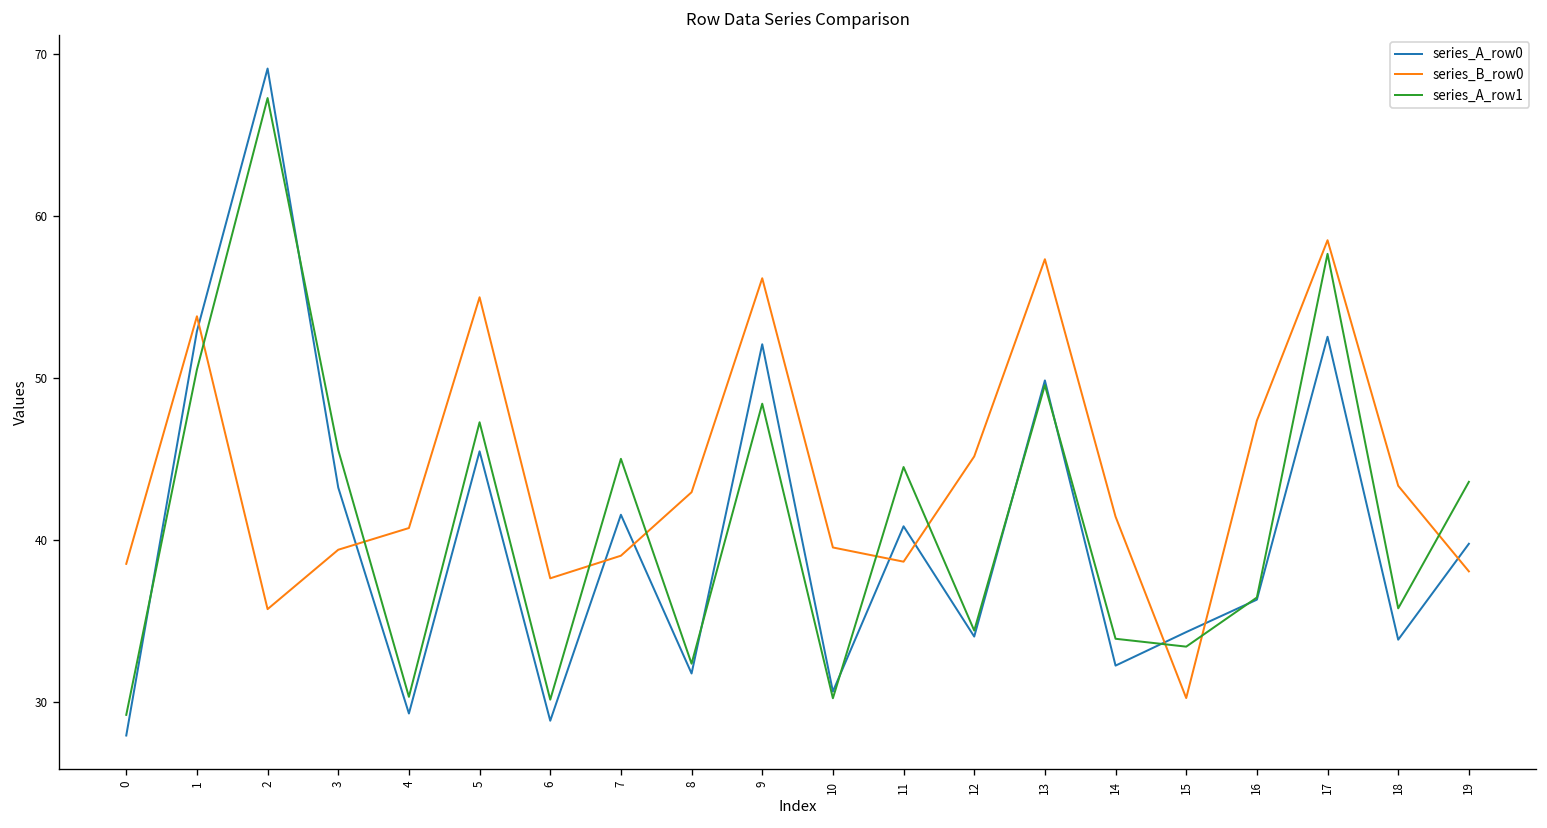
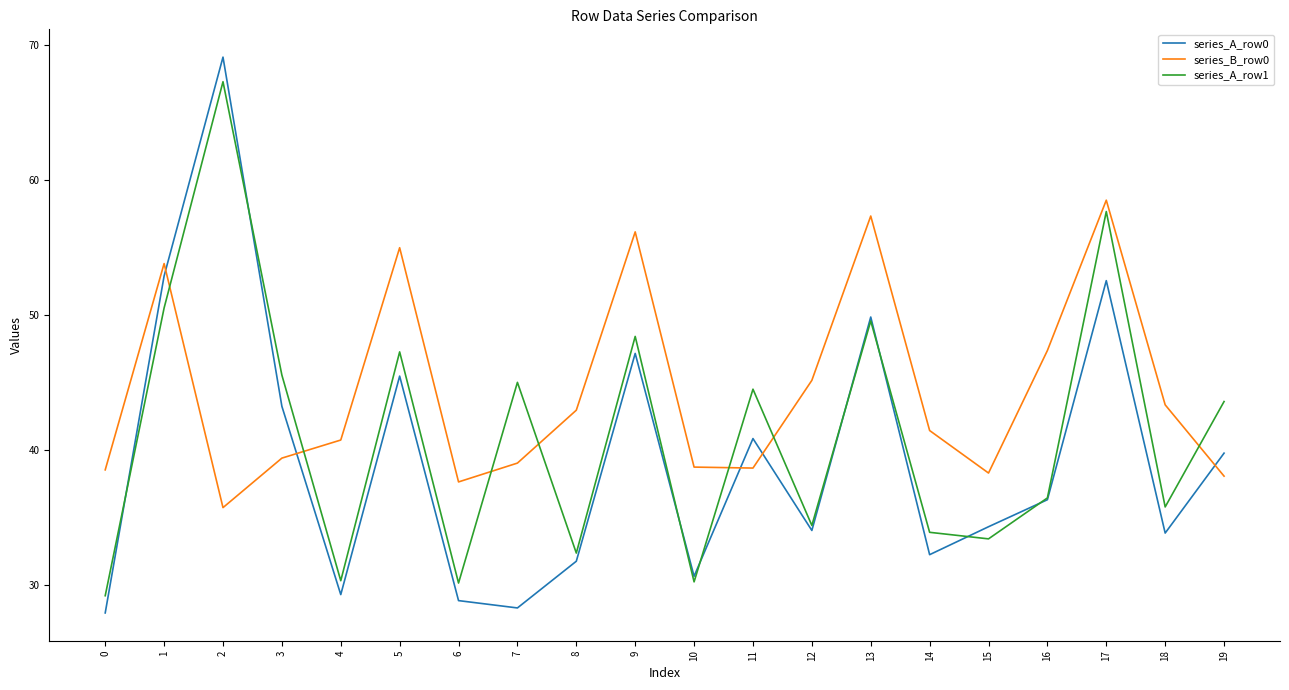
series_A_row0, 7: 41.6 -> 28.3
series_A_row0, 9: 52.1 -> 47.2
series_B_row0, 10: 39.5 -> 38.7
series_B_row0, 15: 30.2 -> 38.3
